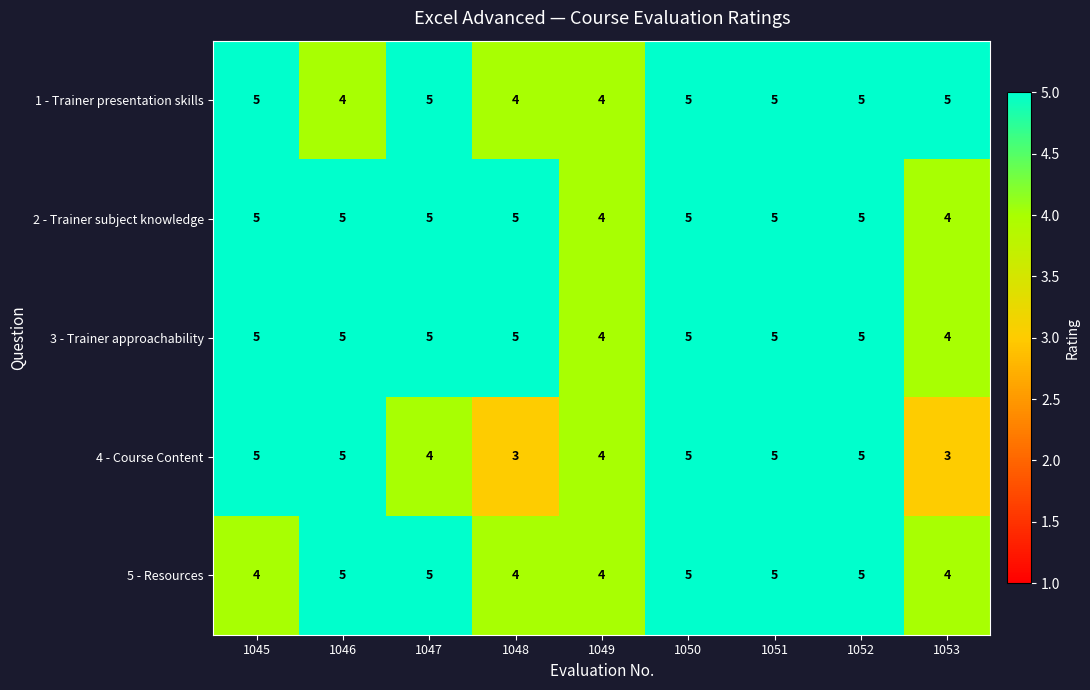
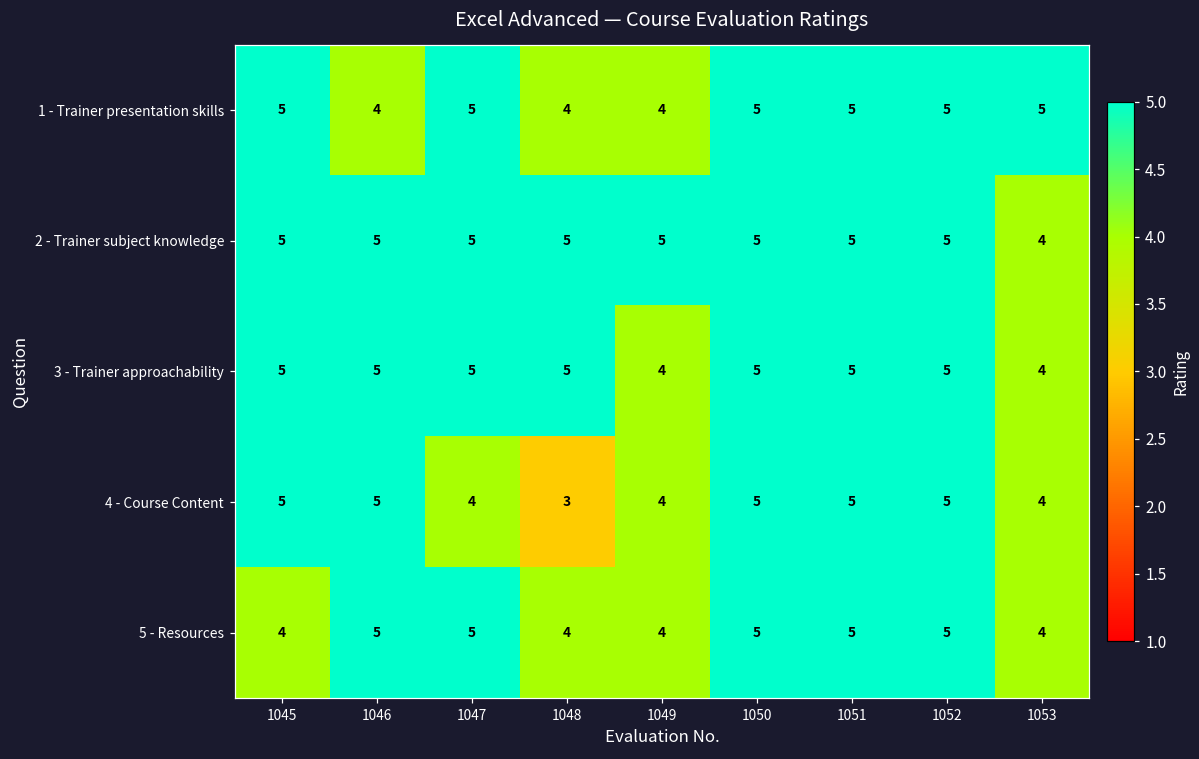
2 - Trainer subject knowledge, 1049: 4 -> 5
4 - Course Content, 1053: 3 -> 4
